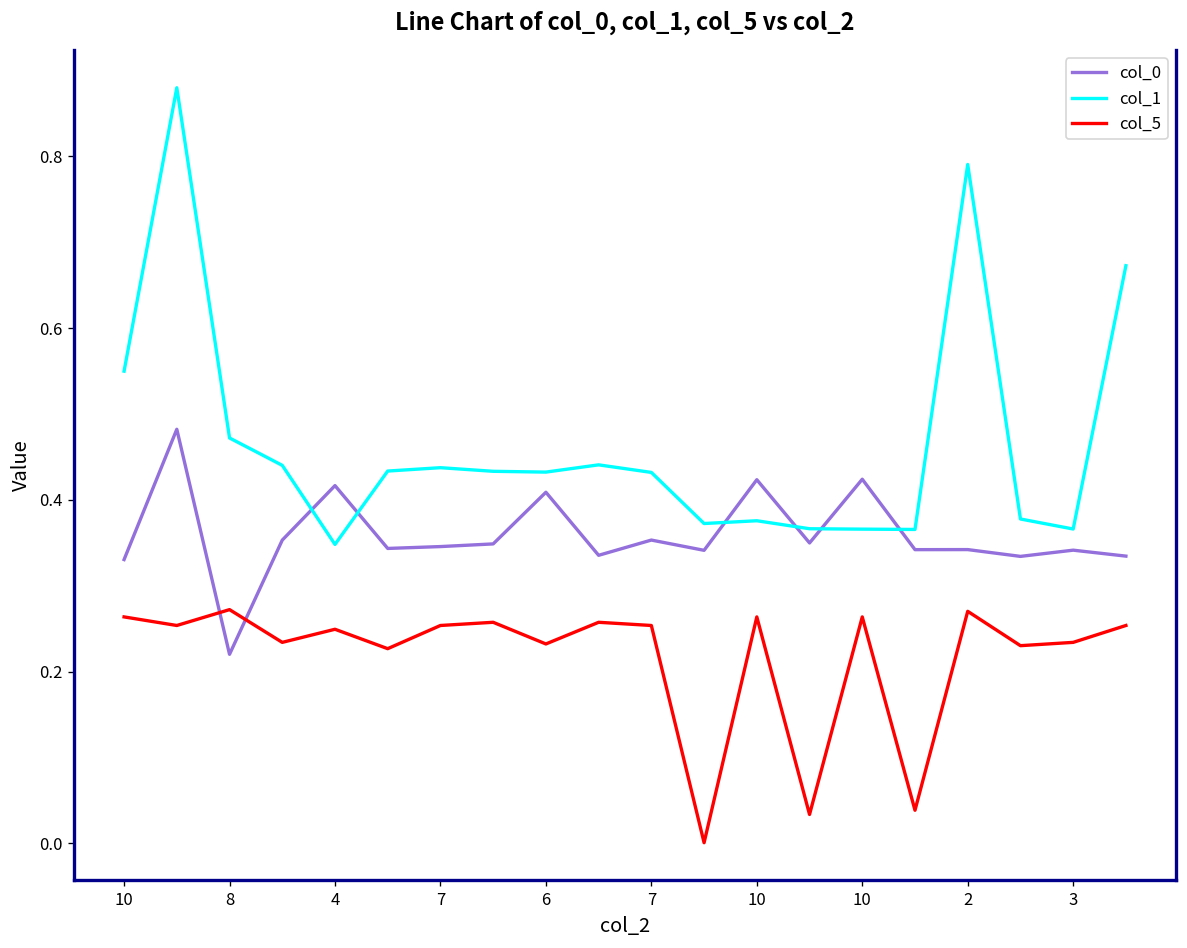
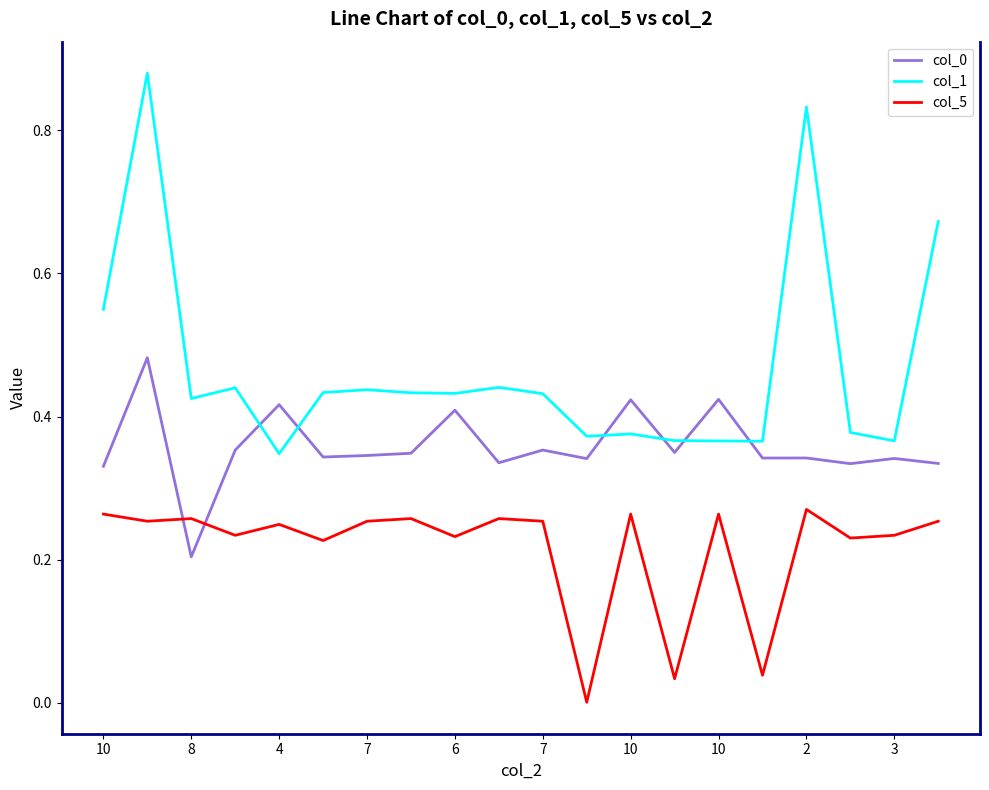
col_0, 8: 0.22 -> 0.20
col_1, 8: 0.47 -> 0.43
col_5, 8: 0.27 -> 0.26
col_1, 2: 0.79 -> 0.83
